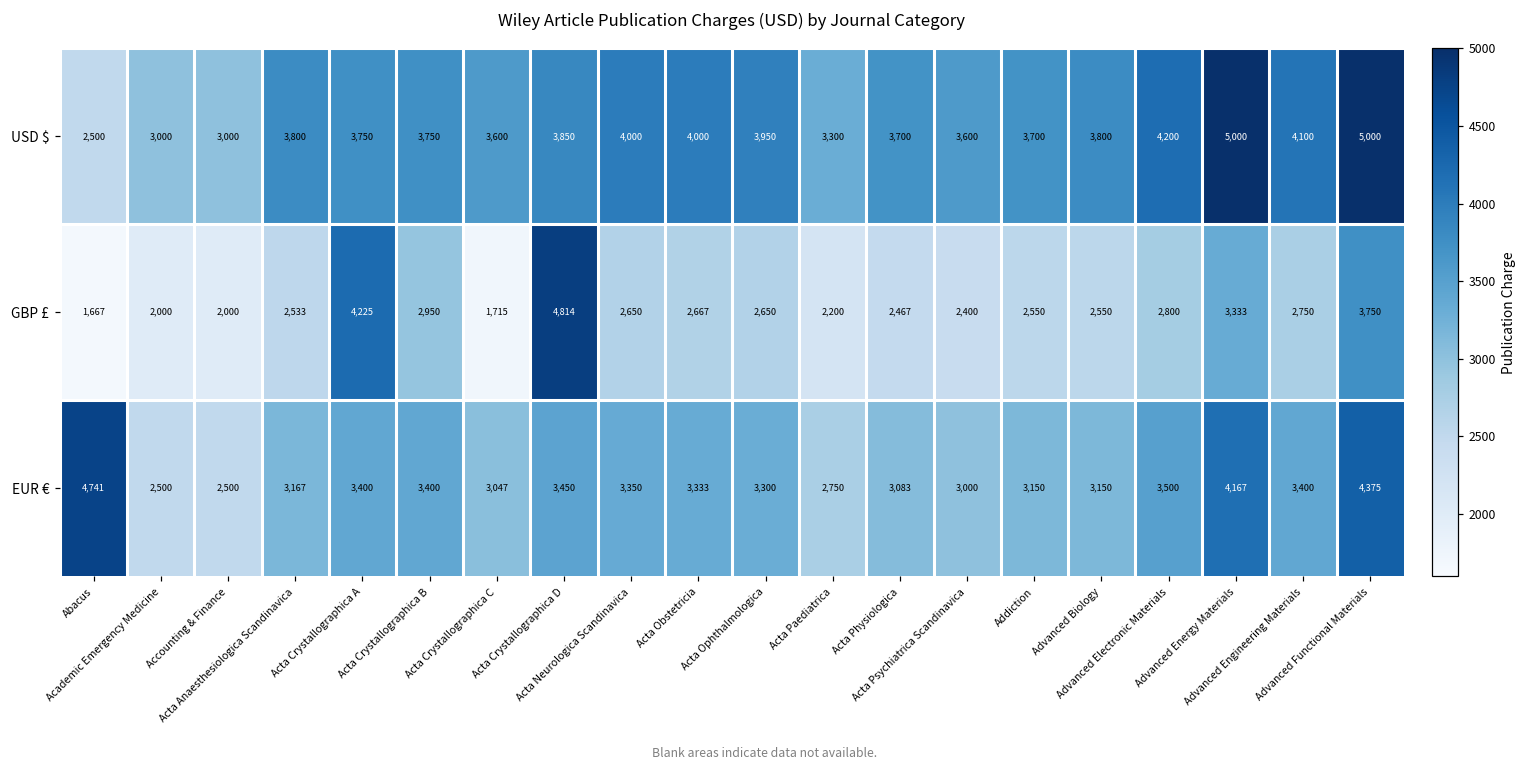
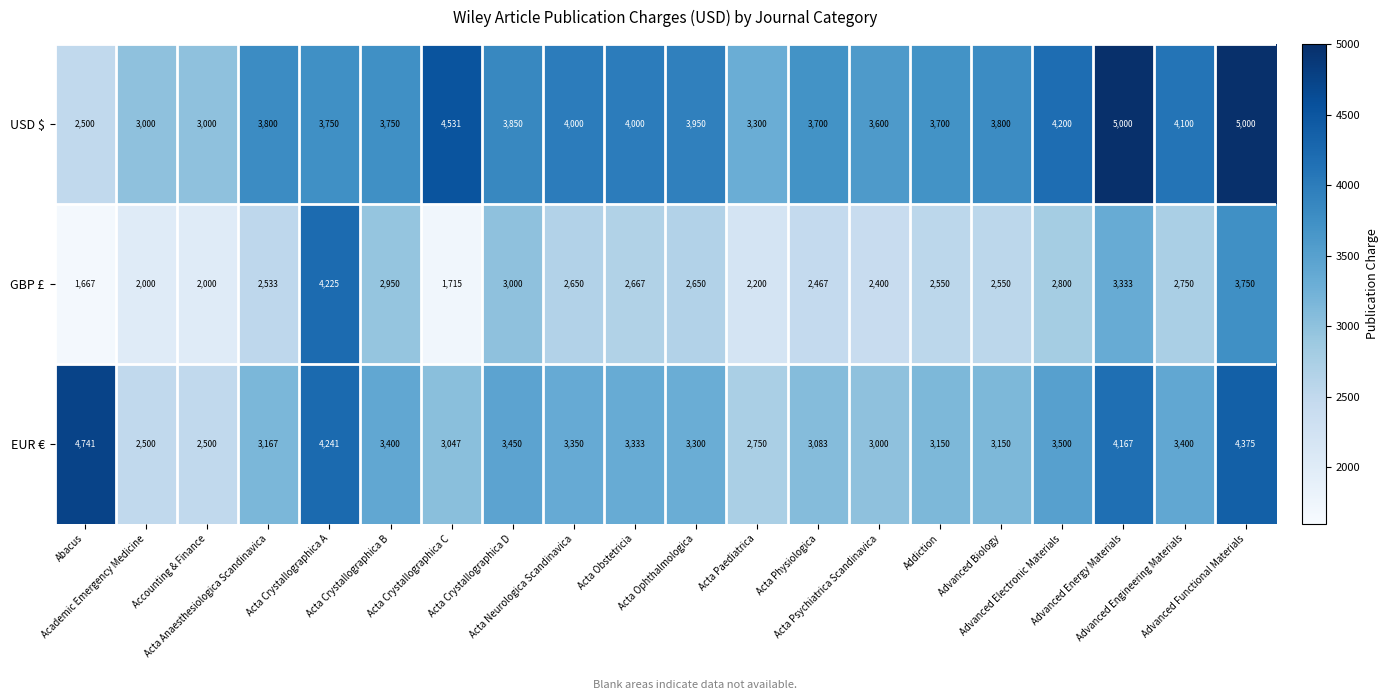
USD $, Acta Crystallographica C: 3,600 -> 4,531
GBP £, Acta Crystallographica D: 4,814 -> 3,000
EUR €, Acta Crystallographica A: 3,400 -> 4,241
